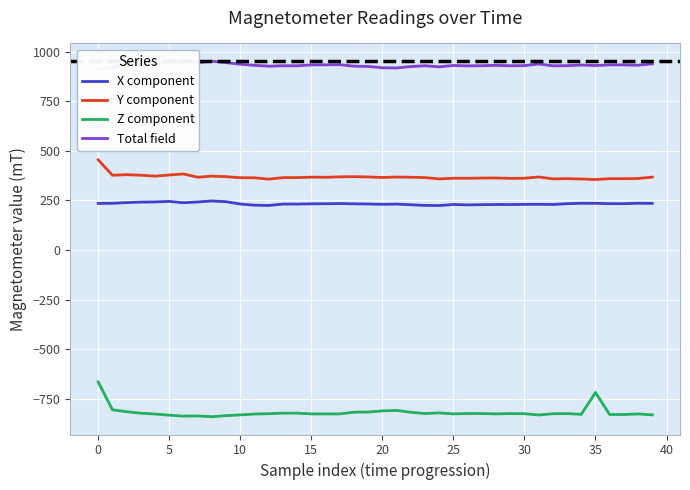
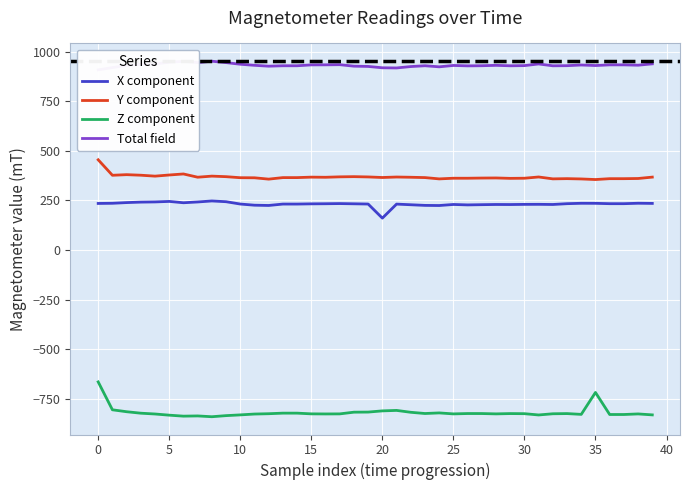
X component, 20: 230 -> 160
